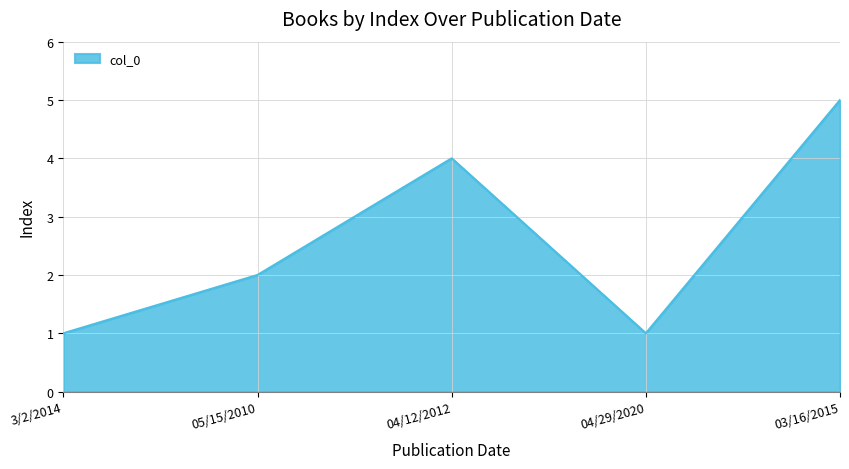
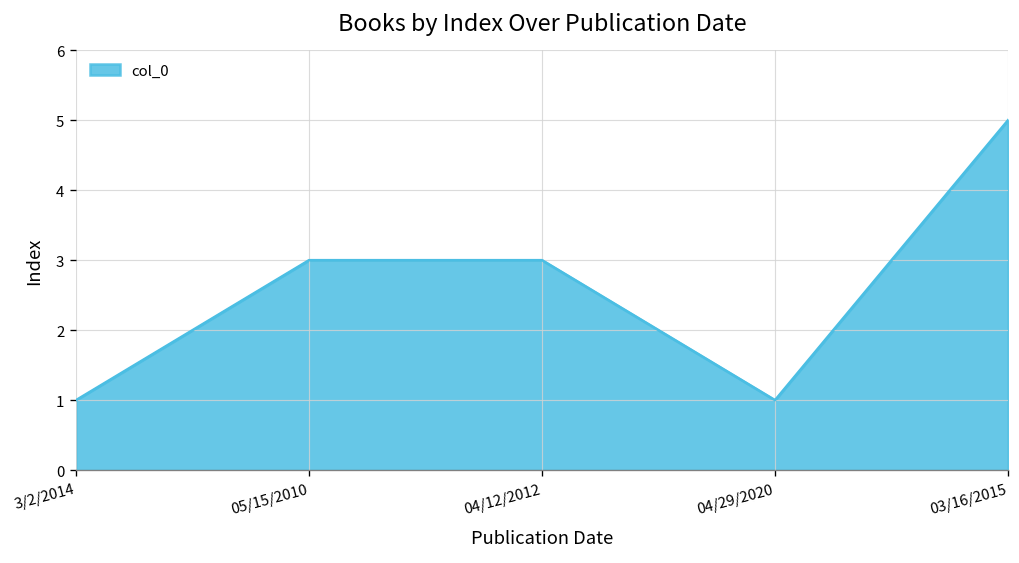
05/15/2010: 2 -> 3
04/12/2012: 4 -> 3
